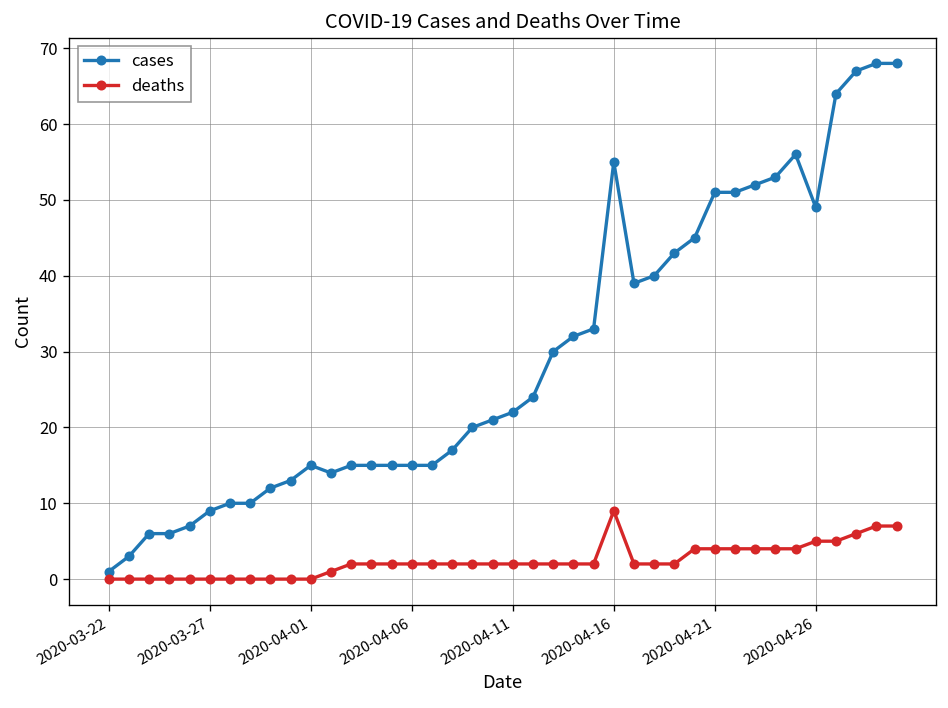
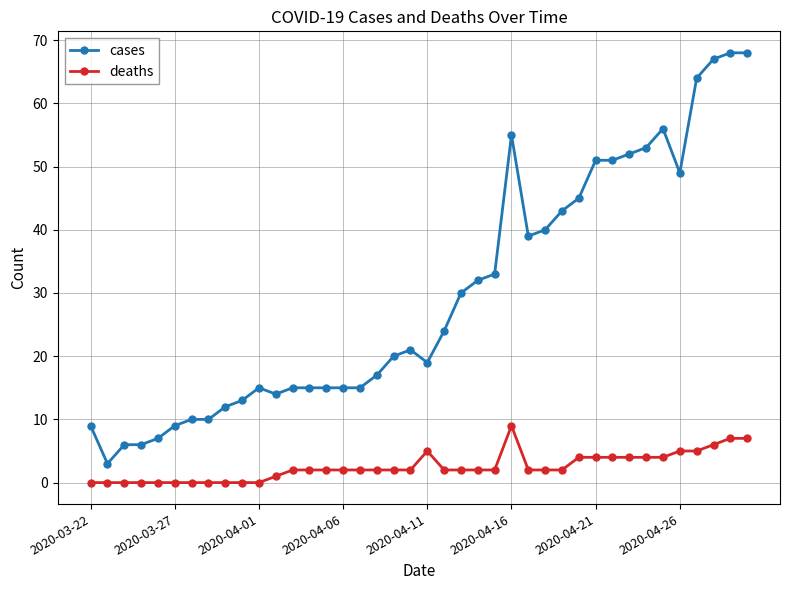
cases, 2020-03-22: 1 -> 9
cases, 2020-04-11: 22 -> 19
deaths, 2020-04-11: 2 -> 5
